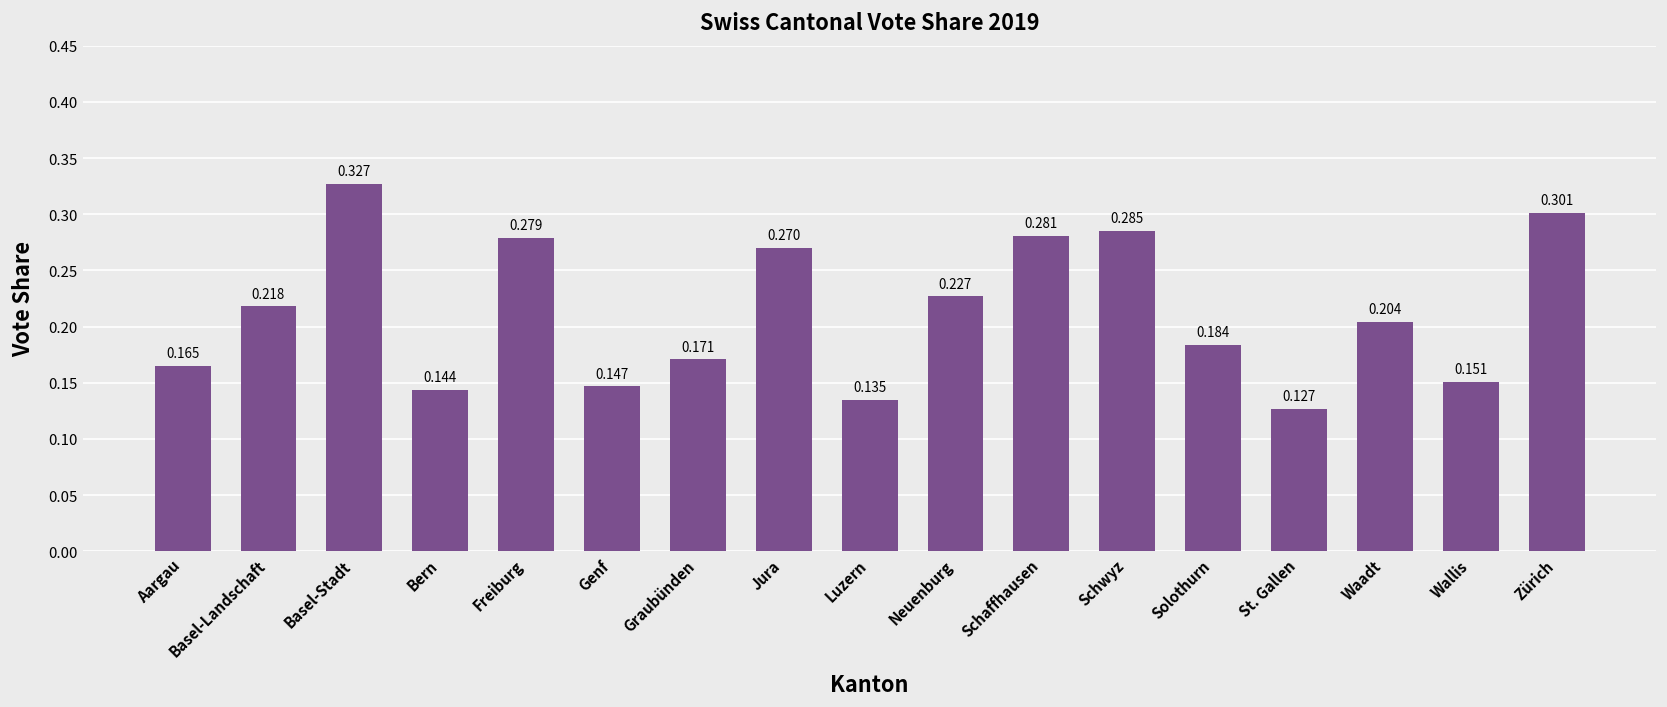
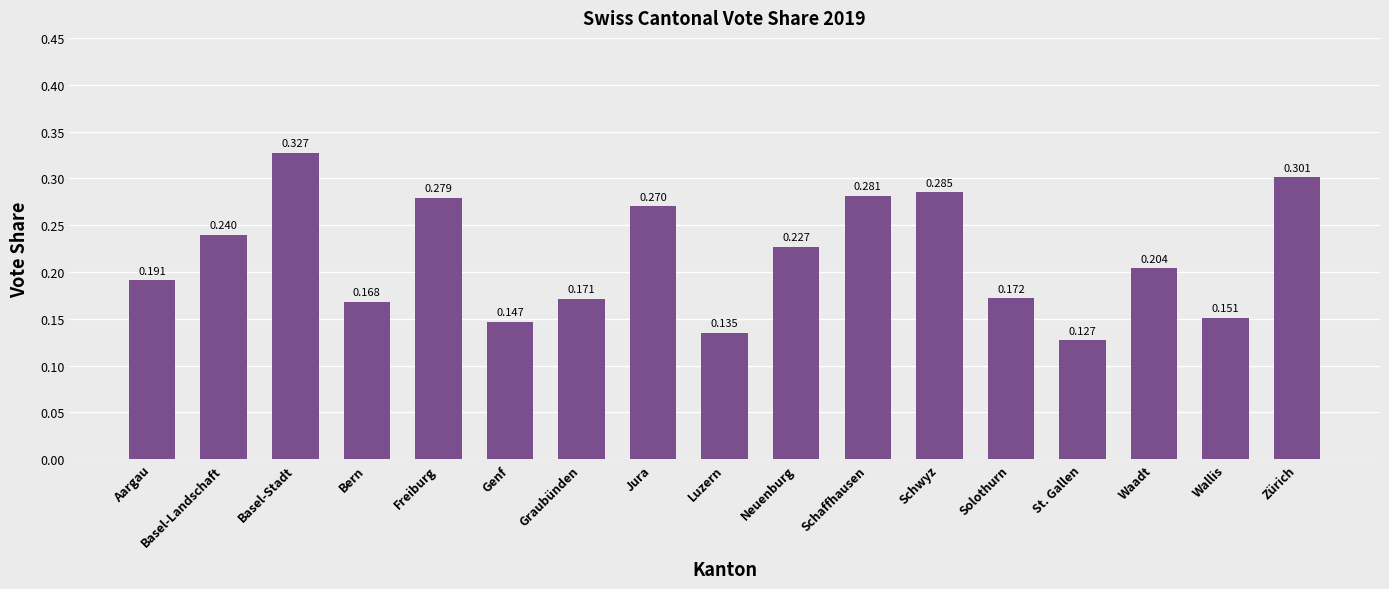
Aargau: 0.165 -> 0.191
Basel-Landschaft: 0.218 -> 0.240
Bern: 0.144 -> 0.168
Solothurn: 0.184 -> 0.172
